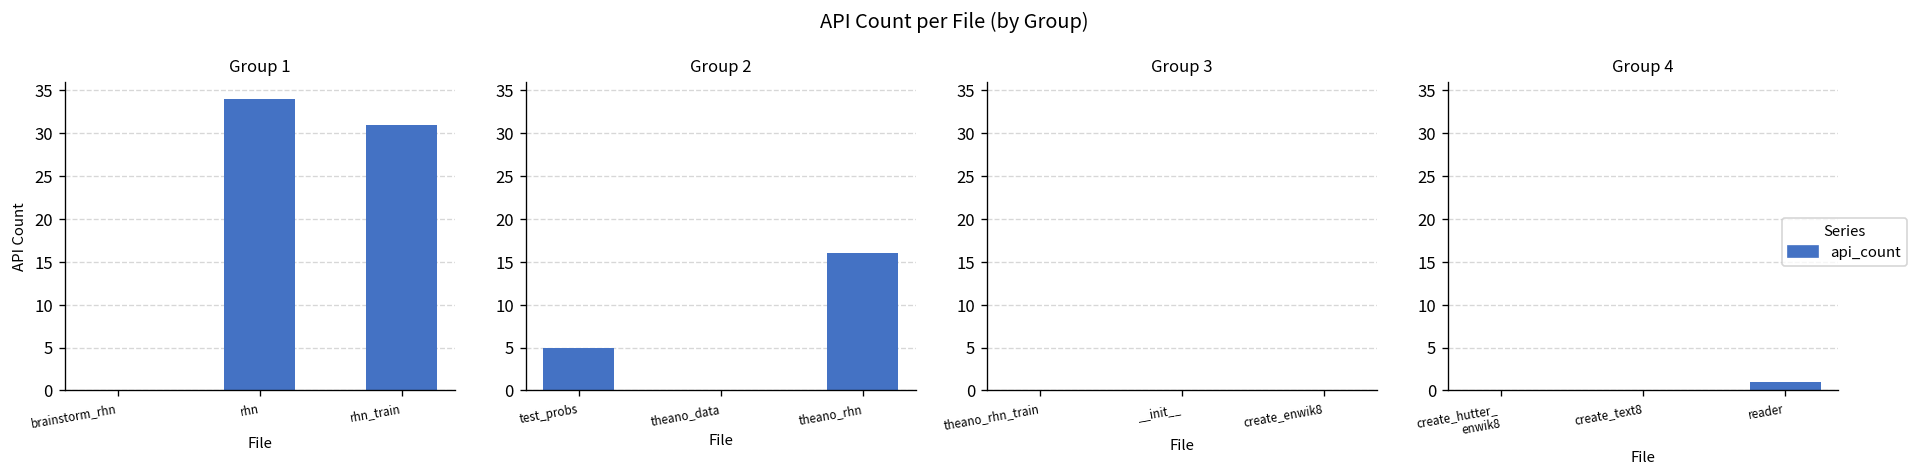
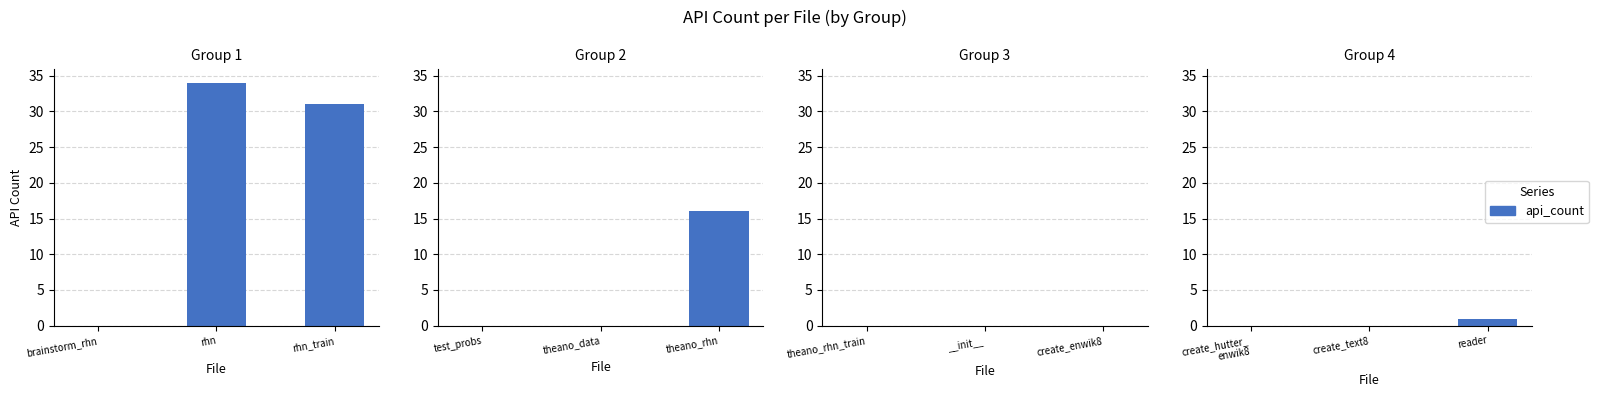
Group 2, test_probs: 5 -> 0
